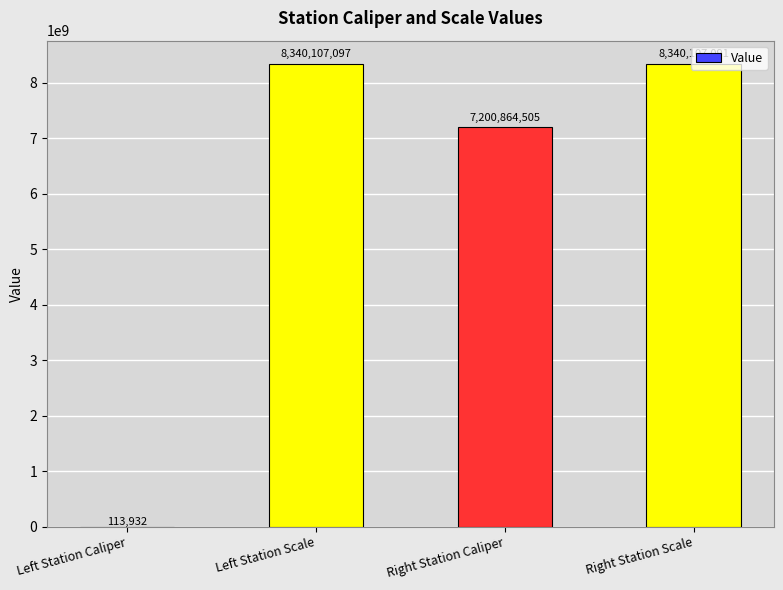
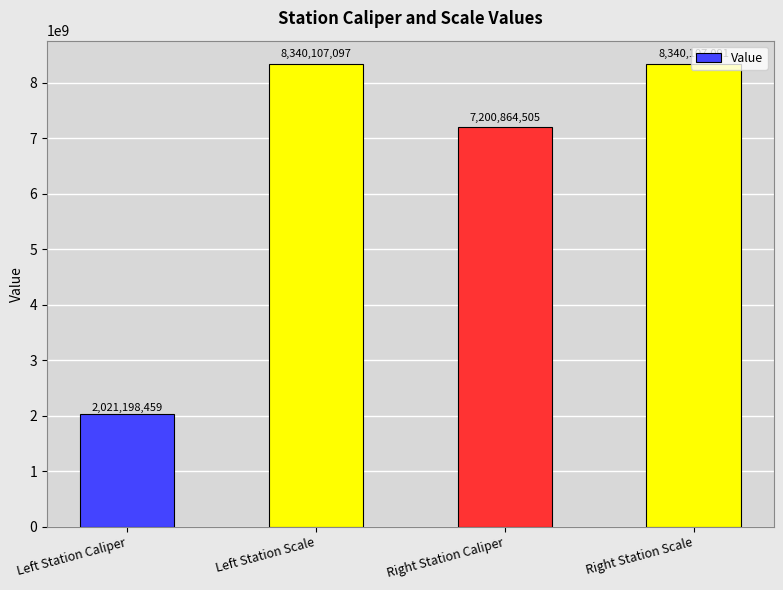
Left Station Caliper: 113,932 -> 2,021,198,459
